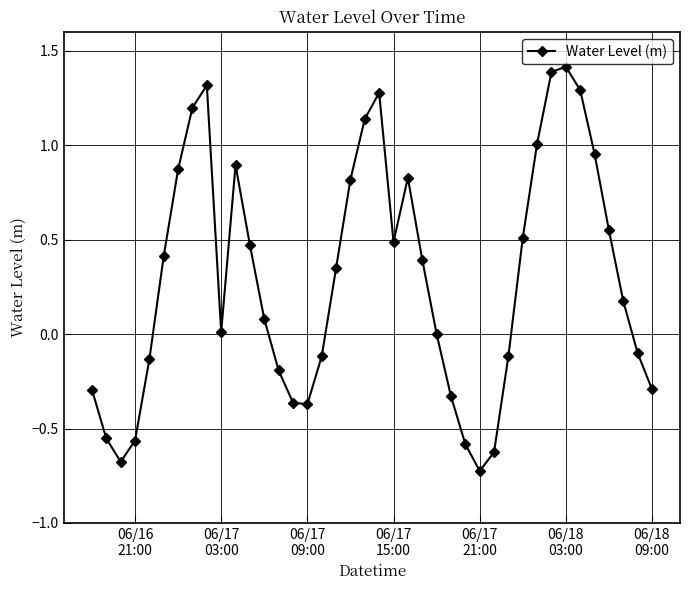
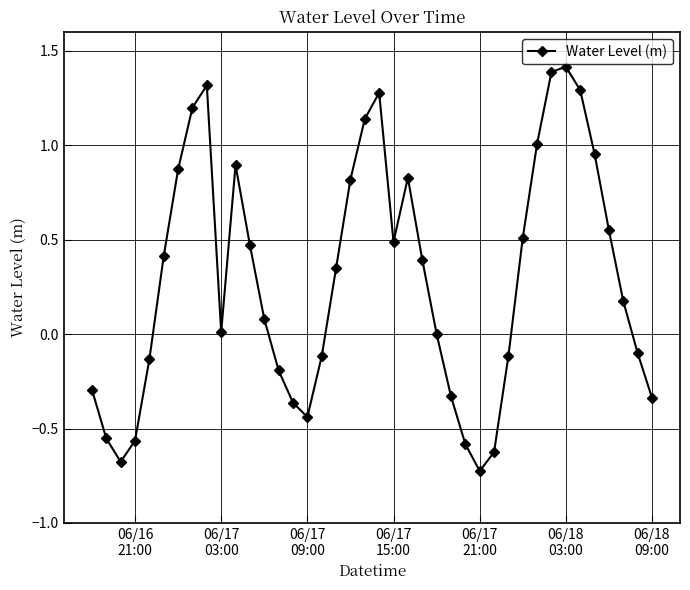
06/17 09:00: -0.37 -> -0.44
06/18 09:00: -0.29 -> -0.34
